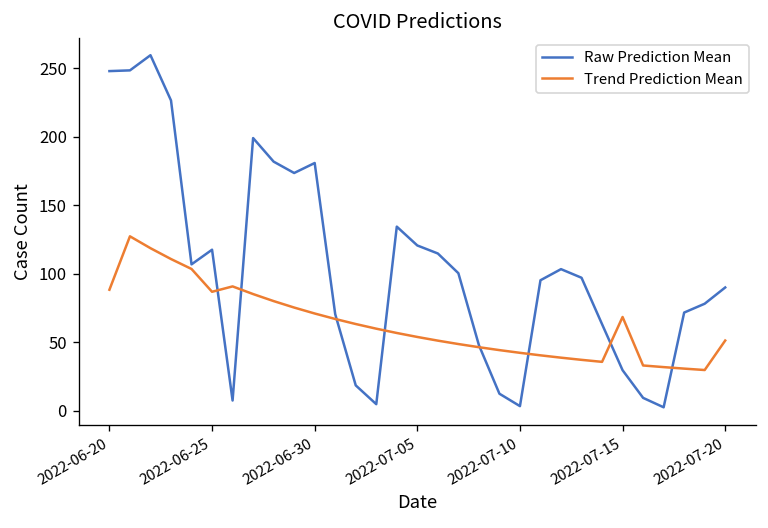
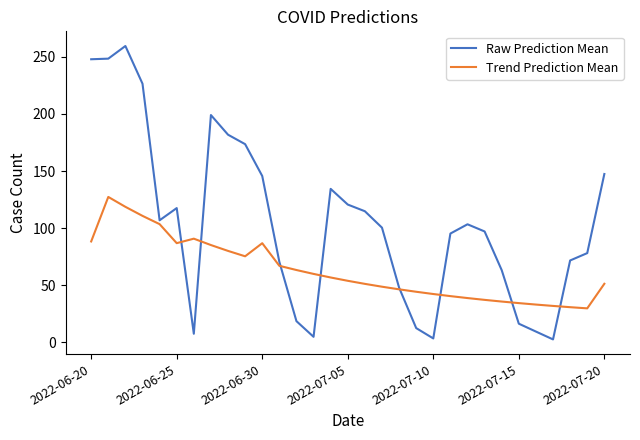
Raw Prediction Mean, 2022-06-30: 181 -> 146
Trend Prediction Mean, 2022-06-30: 71 -> 87
Raw Prediction Mean, 2022-07-15: 30 -> 16
Trend Prediction Mean, 2022-07-15: 68 -> 34
Raw Prediction Mean, 2022-07-20: 90 -> 147
